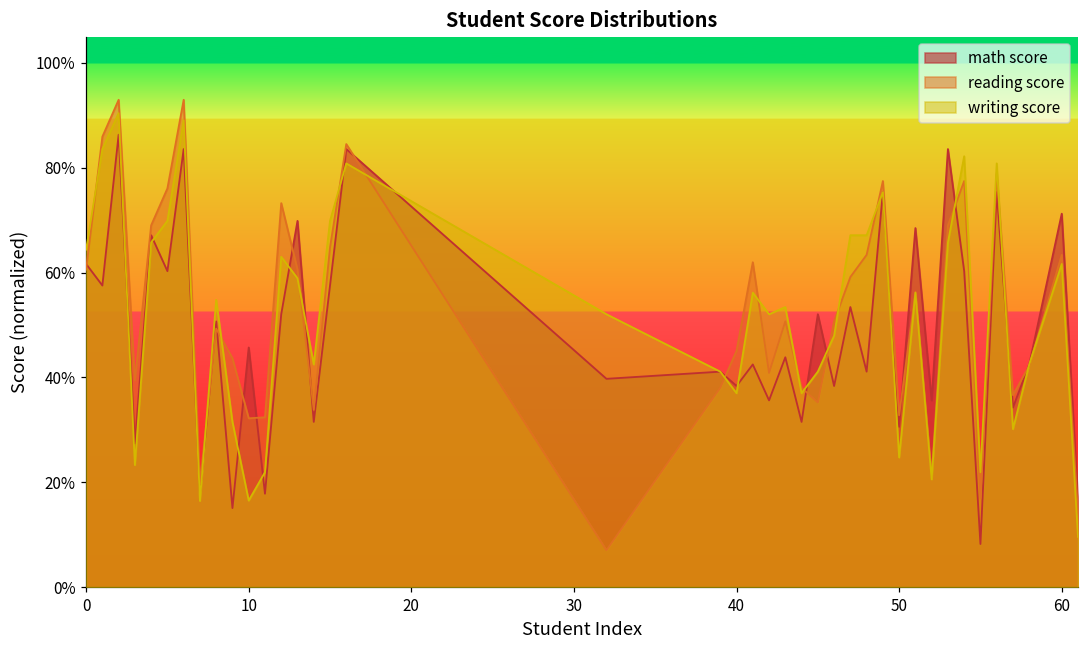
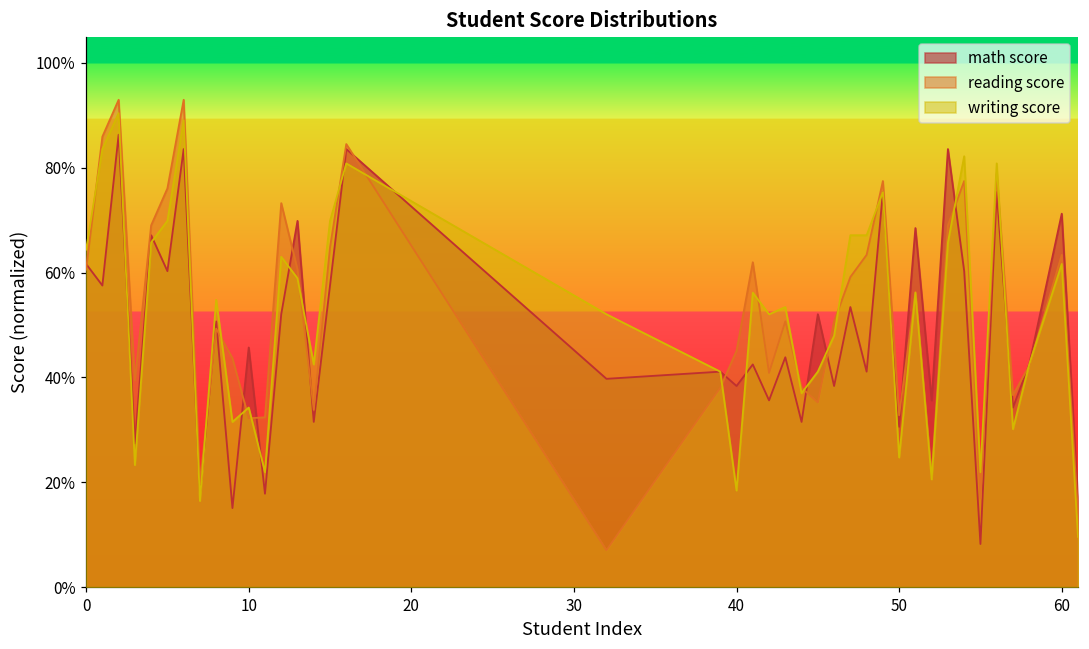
writing score, 10: 17% -> 34%
writing score, 40: 37% -> 18%
